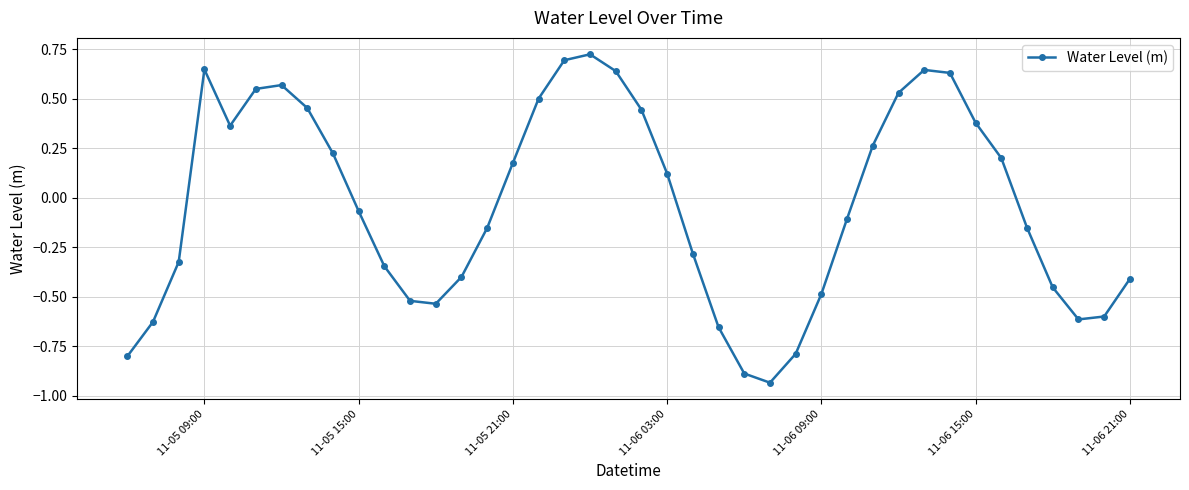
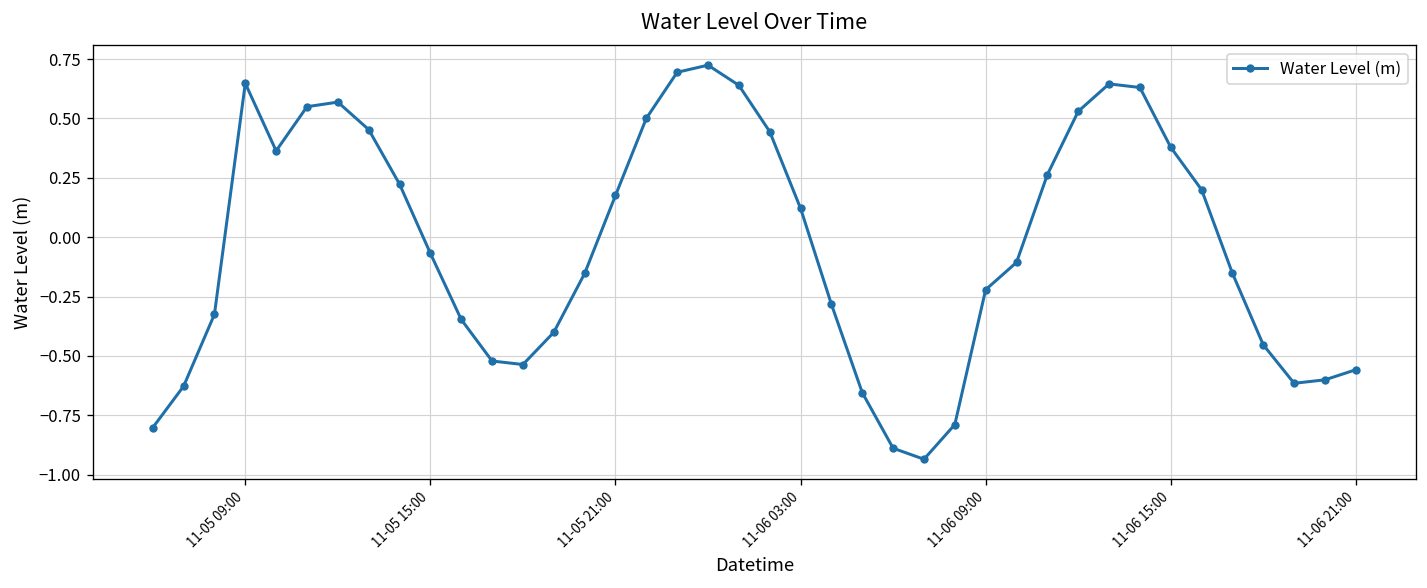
11-06 09:00: -0.49 -> -0.22
11-06 21:00: -0.41 -> -0.56
